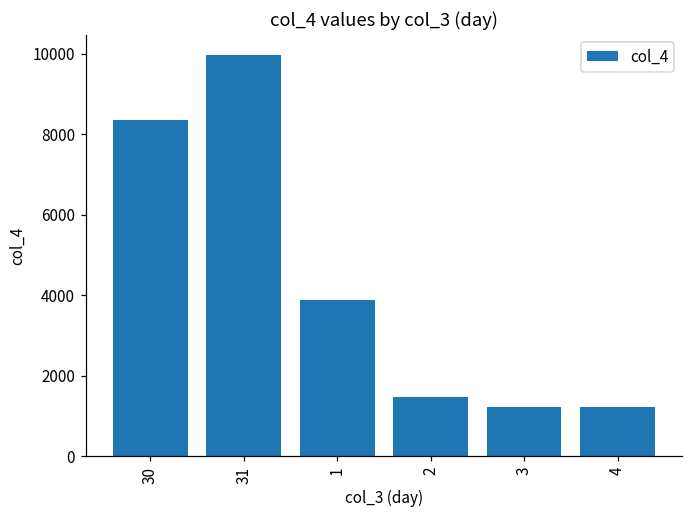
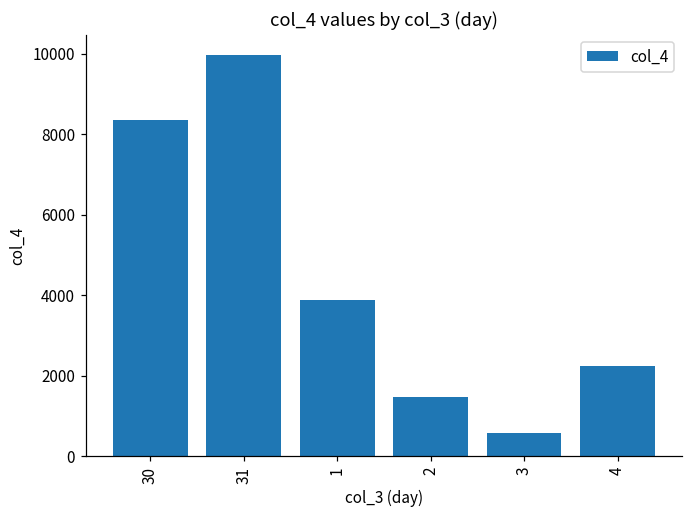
3: 1200 -> 600
4: 1200 -> 2200
